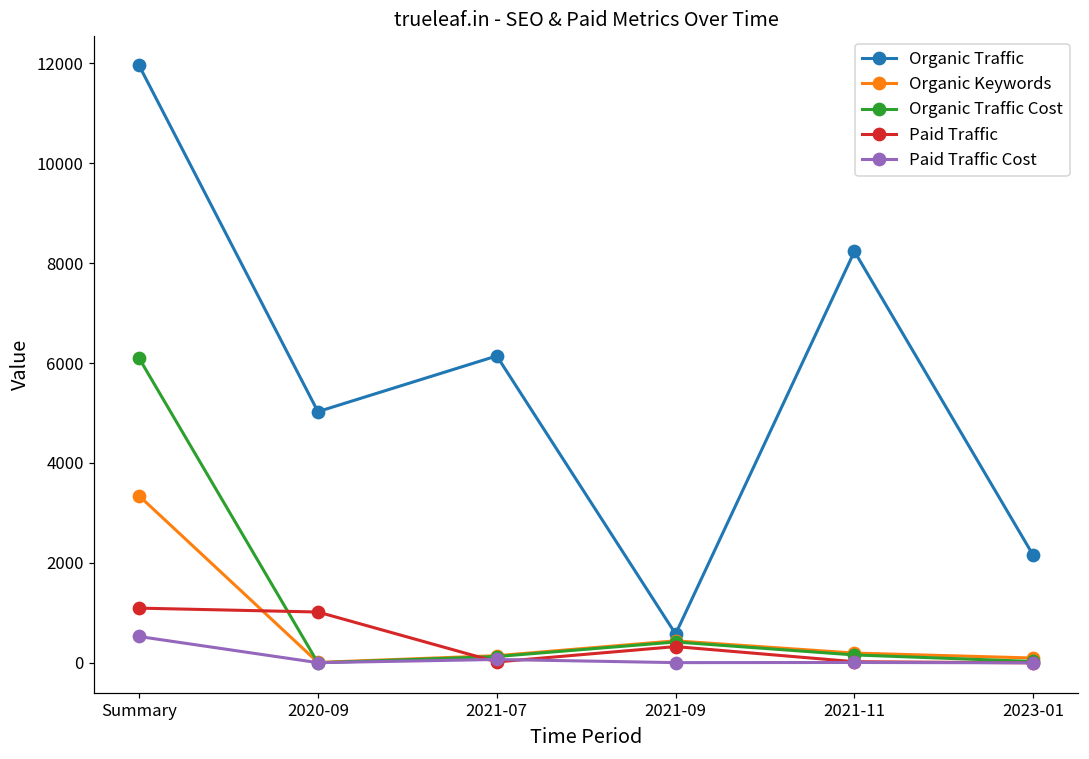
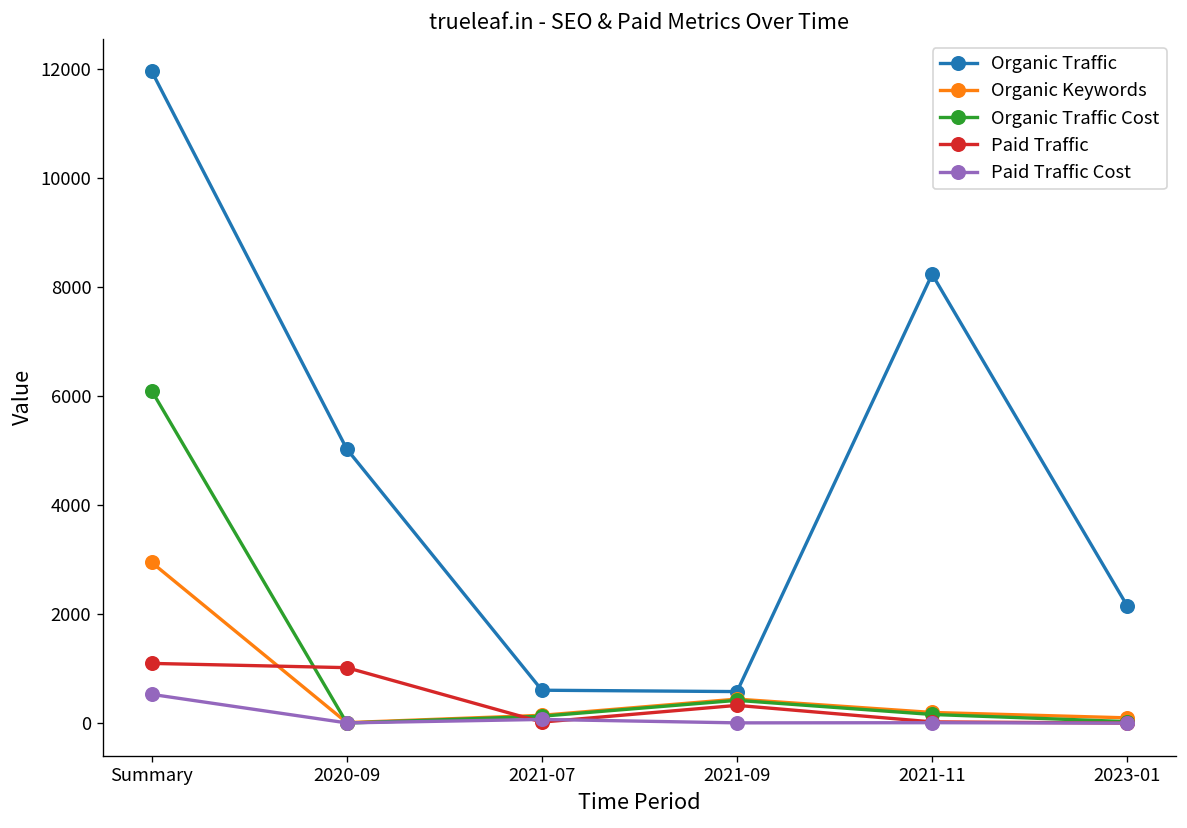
Organic Keywords, Summary: 3300 -> 2900
Organic Traffic, 2021-07: 6100 -> 600
